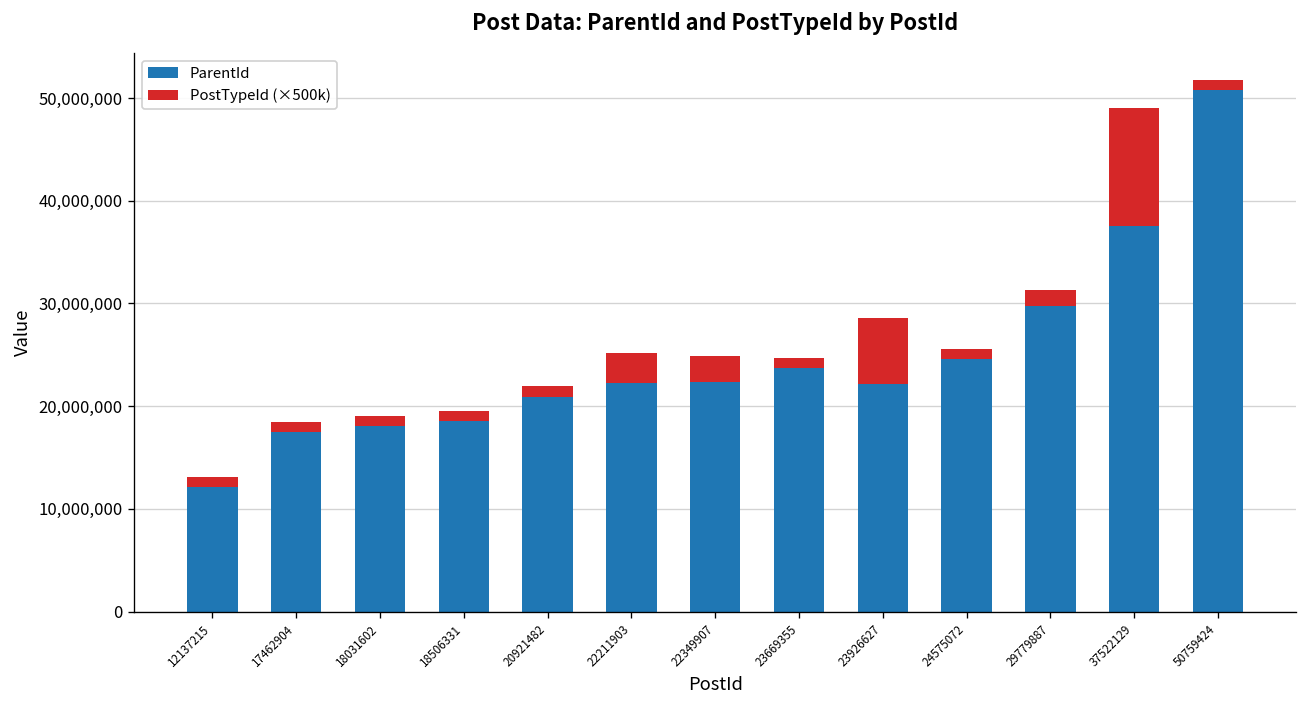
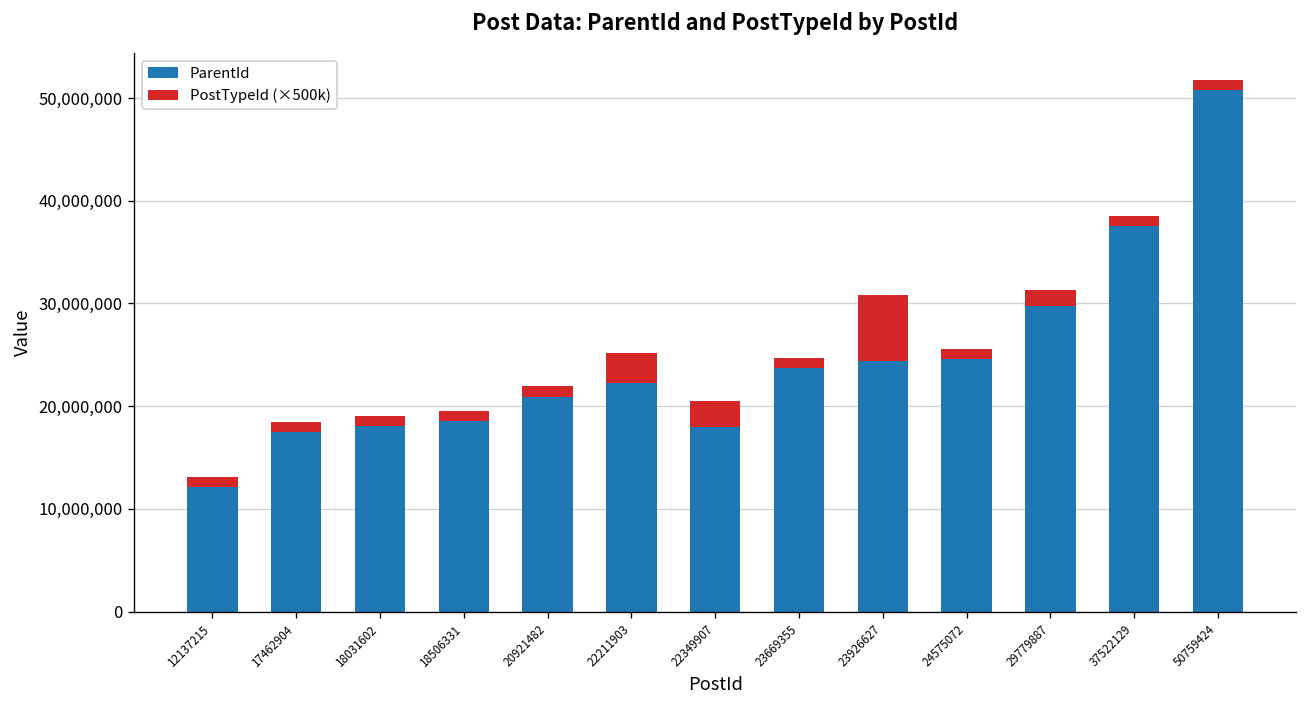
ParentId, 22349907: 22,000,000 -> 18,000,000
ParentId, 23926627: 22,000,000 -> 24,000,000
PostTypeId (×500k), 37522129: 12,000,000 -> 1,000,000
